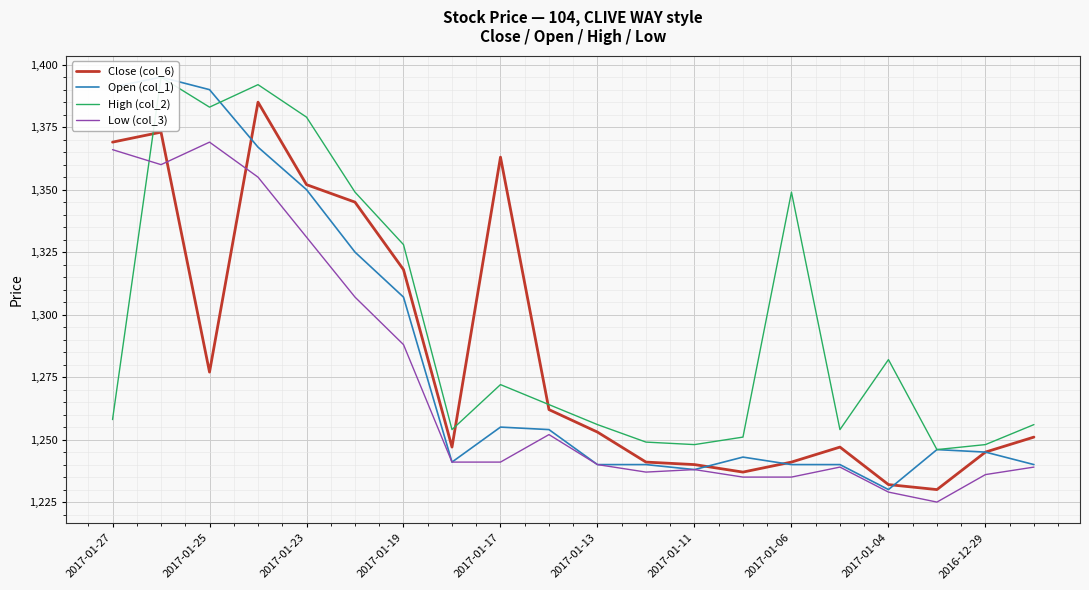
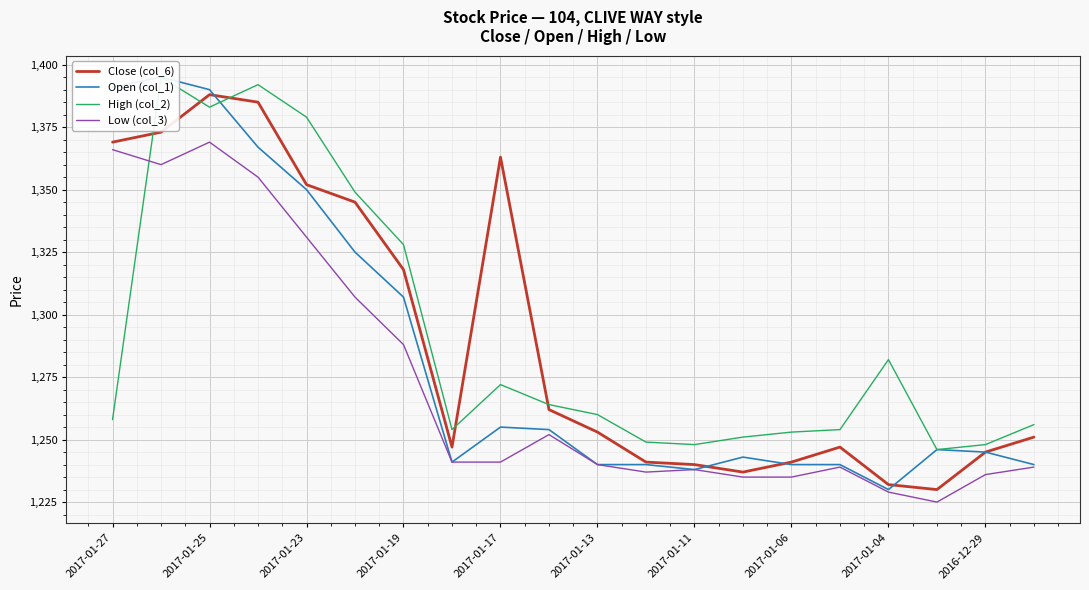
Close (col_6), 2017-01-25: 1,277 -> 1,388
High (col_2), 2017-01-13: 1,256 -> 1,260
High (col_2), 2017-01-06: 1,349 -> 1,253
